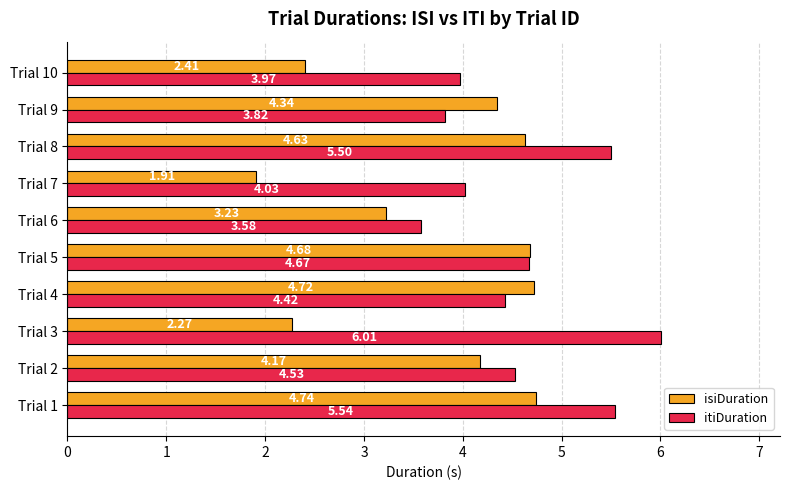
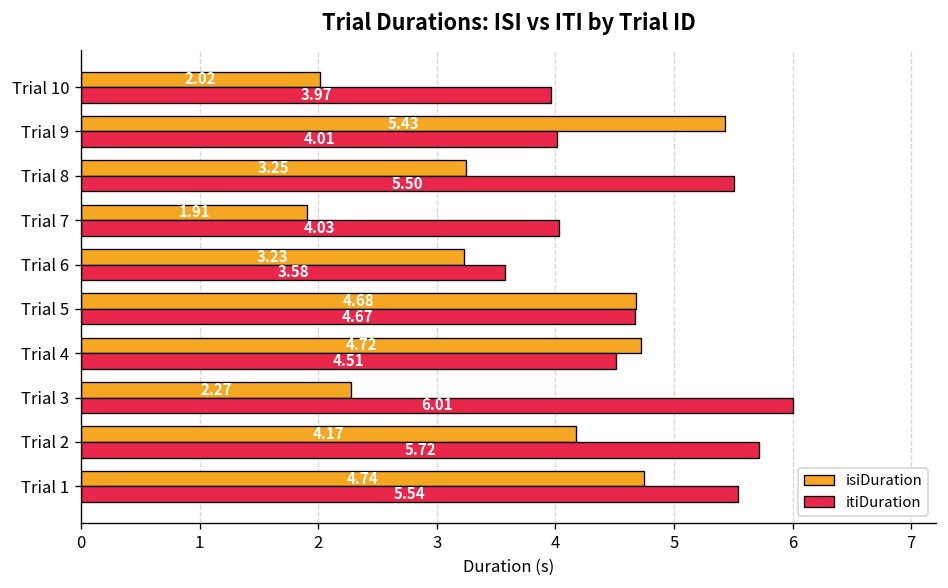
isiDuration, Trial 10: 2.41 -> 2.02
isiDuration, Trial 9: 4.34 -> 5.43
itiDuration, Trial 9: 3.82 -> 4.01
isiDuration, Trial 8: 4.63 -> 3.25
itiDuration, Trial 4: 4.42 -> 4.51
itiDuration, Trial 2: 4.53 -> 5.72
